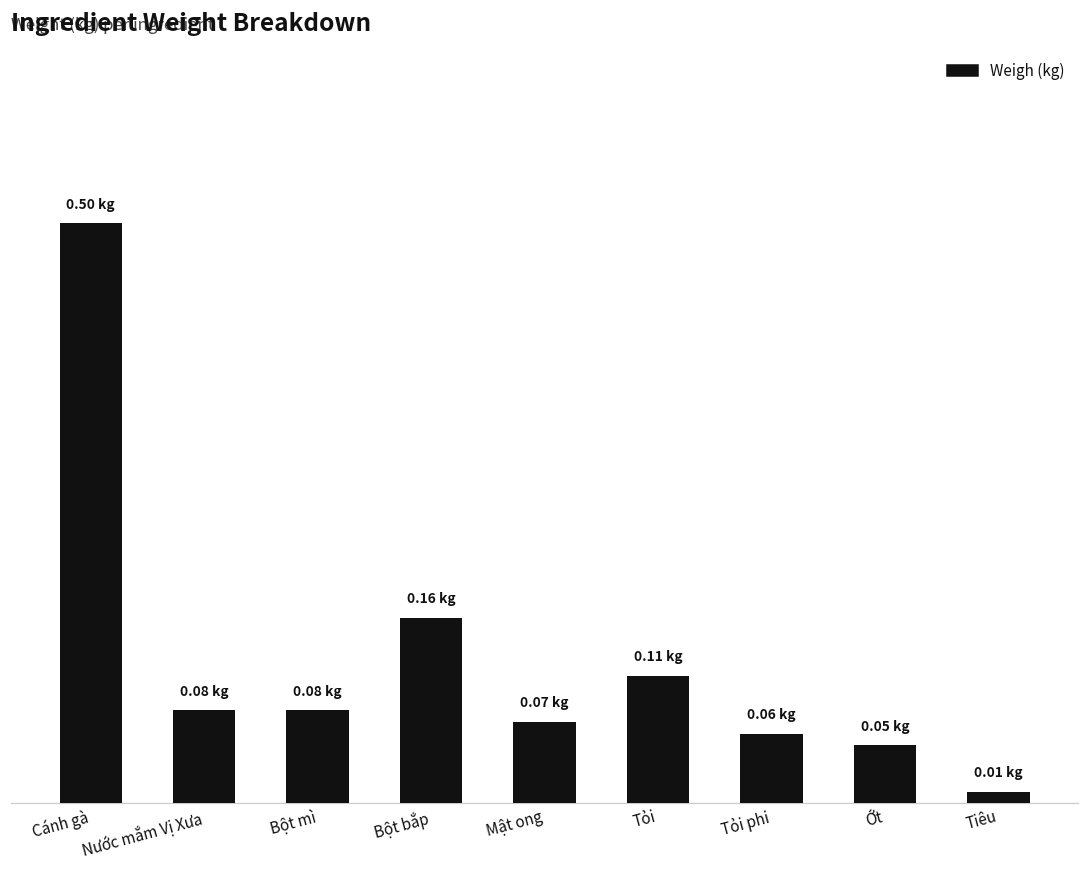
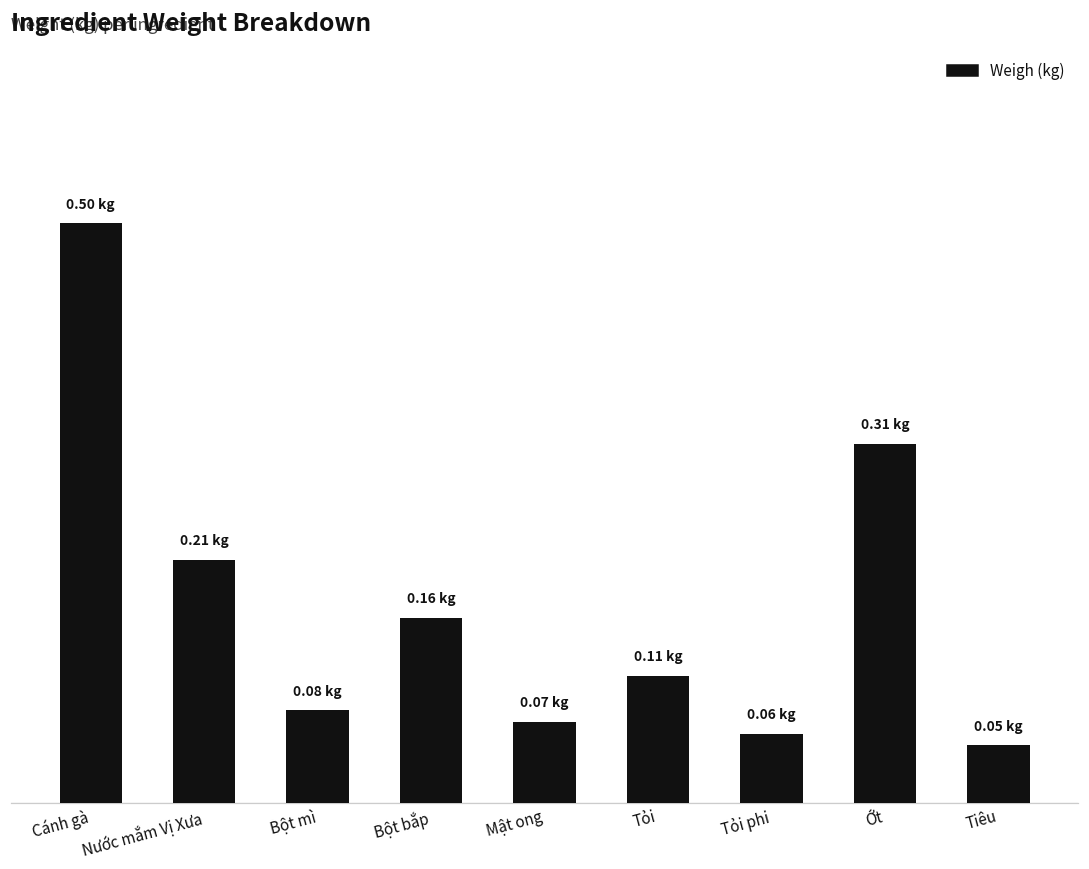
Nước mắm Vị Xưa: 0.08 -> 0.21
Ớt: 0.05 -> 0.31
Tiêu: 0.01 -> 0.05
